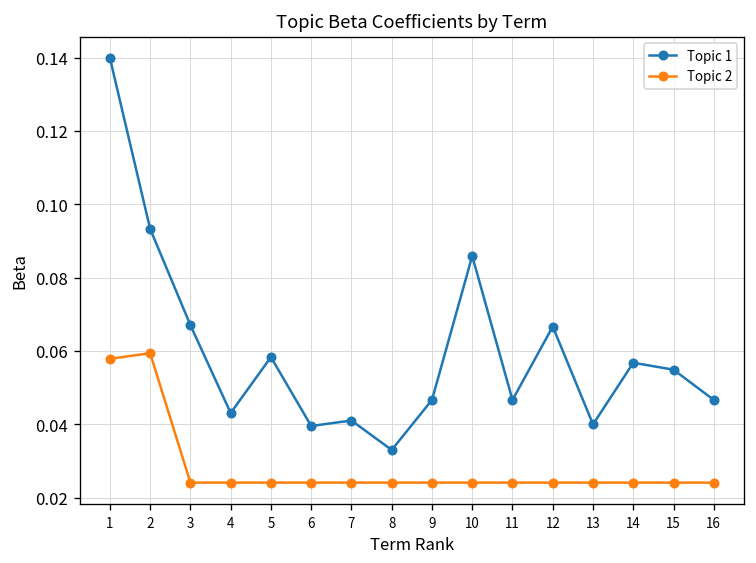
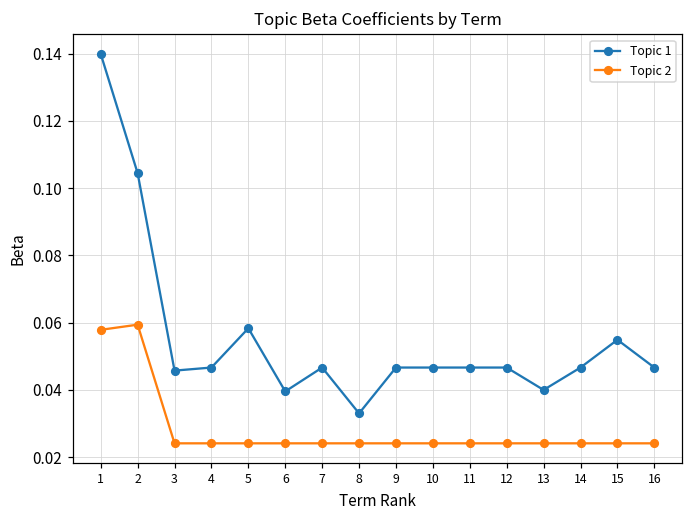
Topic 1, 2: 0.093 -> 0.104
Topic 1, 3: 0.067 -> 0.046
Topic 1, 4: 0.043 -> 0.047
Topic 1, 7: 0.041 -> 0.047
Topic 1, 10: 0.086 -> 0.047
Topic 1, 12: 0.067 -> 0.047
Topic 1, 14: 0.057 -> 0.047
